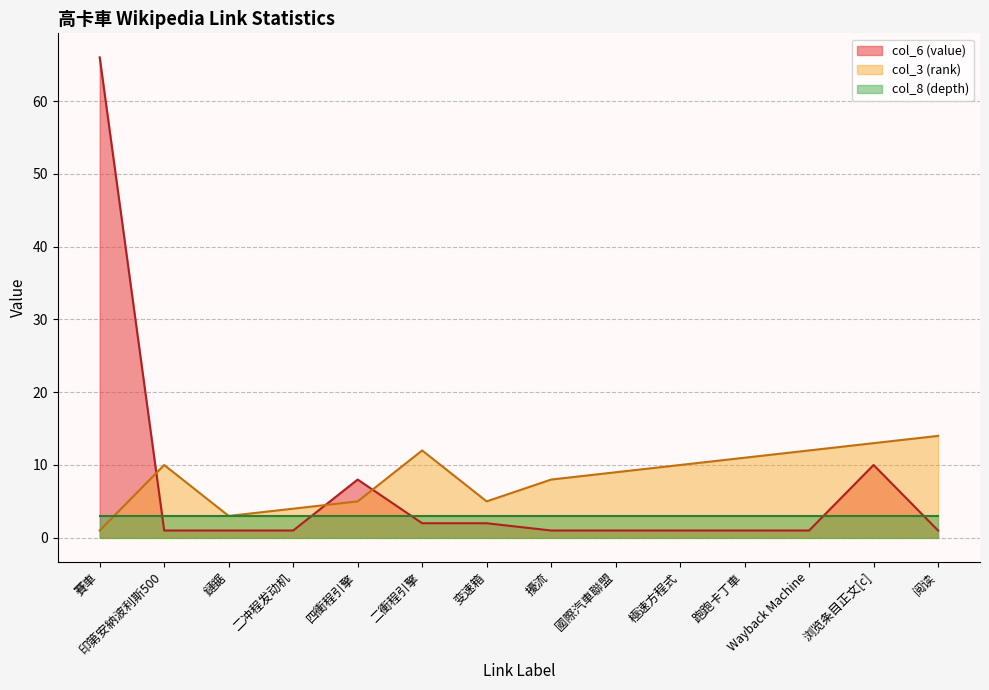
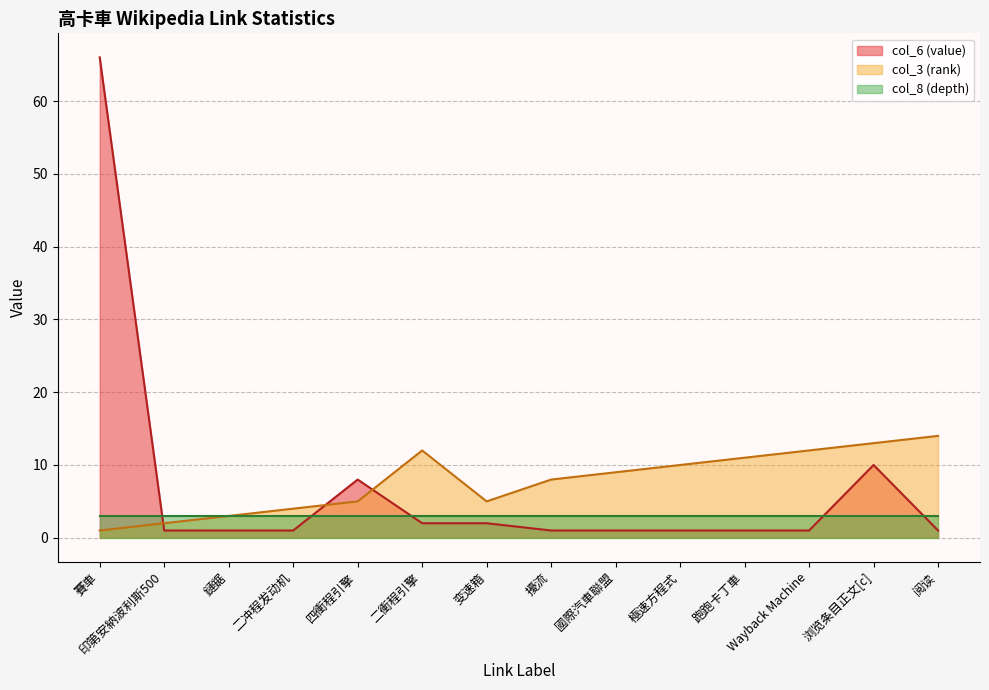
col_3 (rank), 印第安納波利斯500: 10 -> 2
